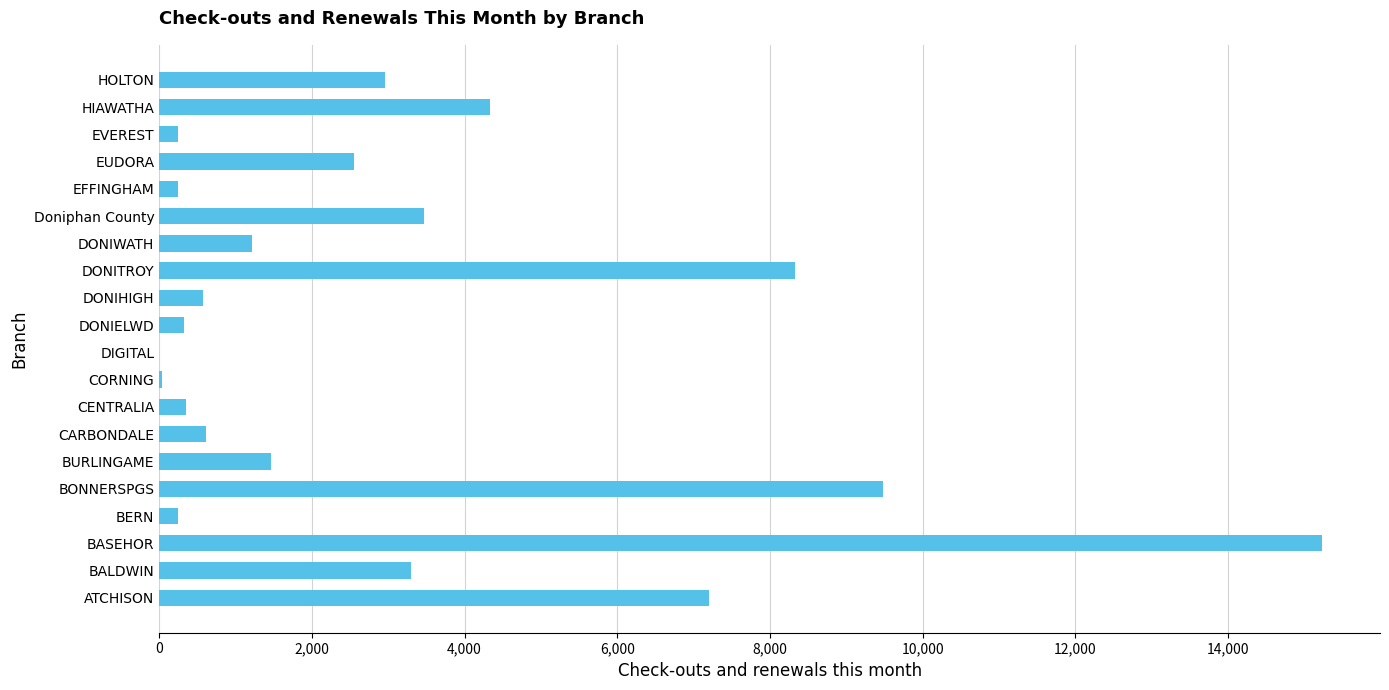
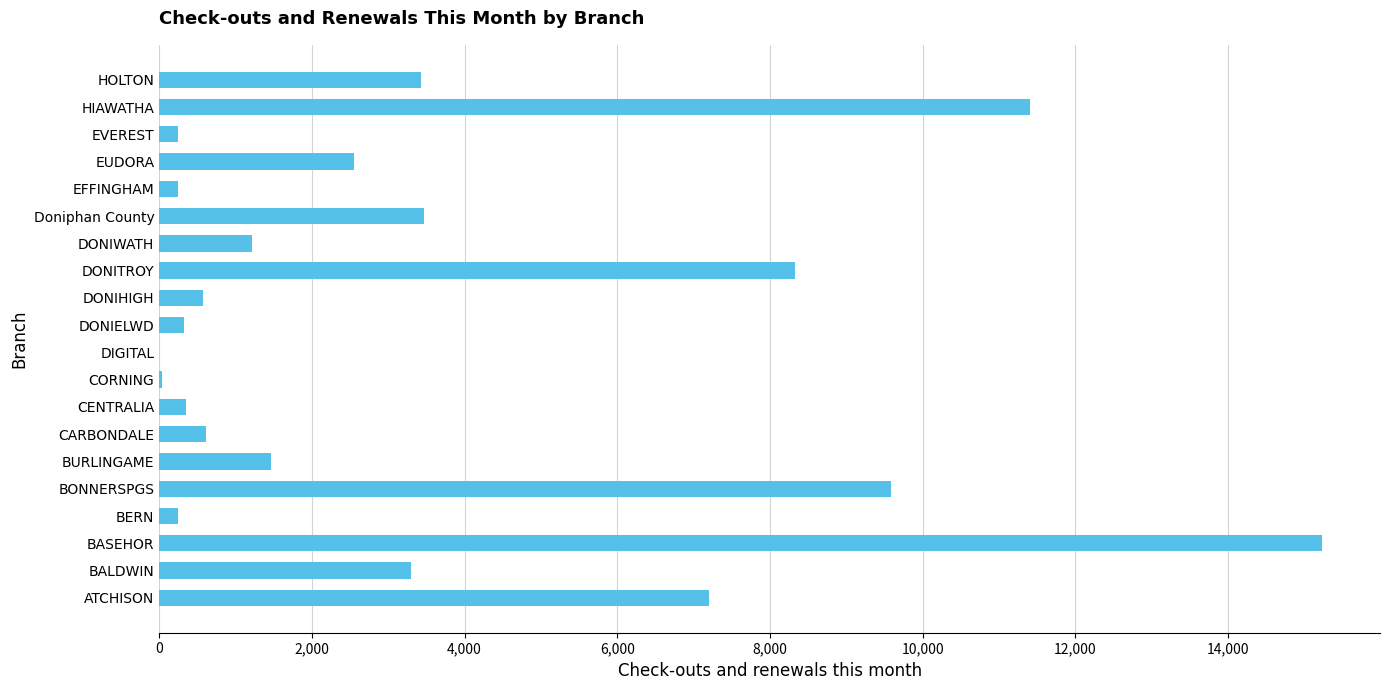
HOLTON: 3,000 -> 3,400
HIAWATHA: 4,300 -> 11,400
BONNERSPGS: 9,500 -> 9,600
